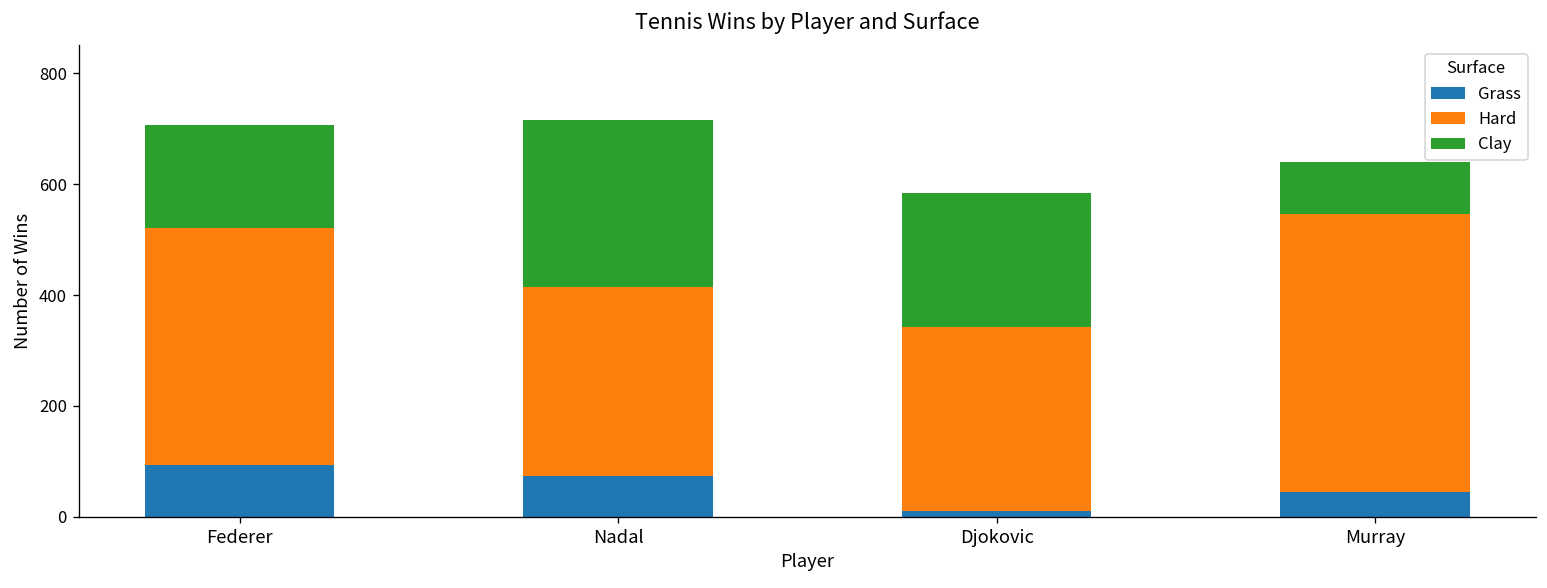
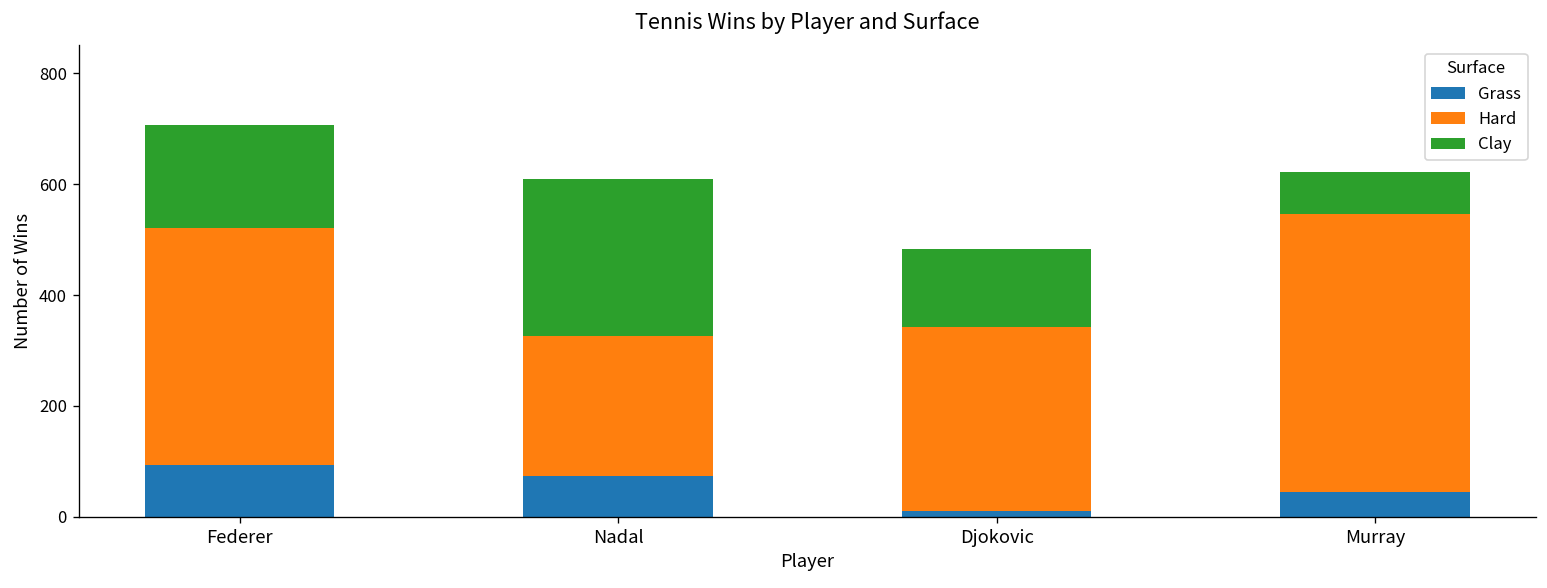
Hard, Nadal: 340 -> 250
Clay, Nadal: 300 -> 280
Clay, Djokovic: 240 -> 140
Clay, Murray: 90 -> 80
